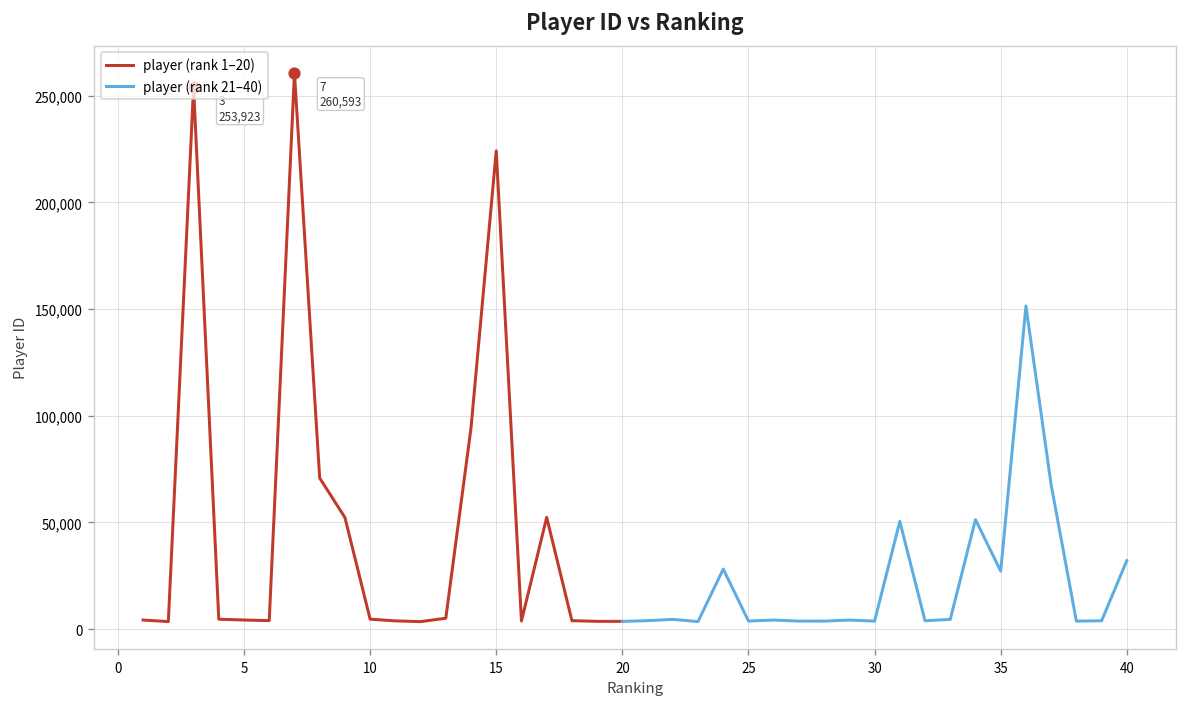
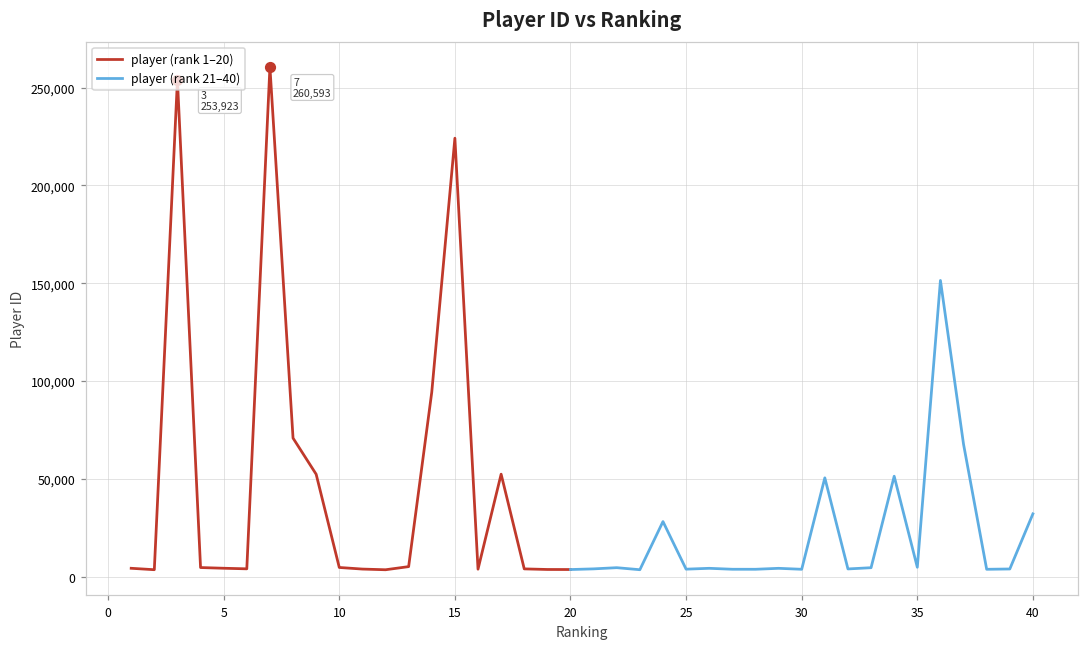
player (rank 21–40), 35: 27,000 -> 5,000
